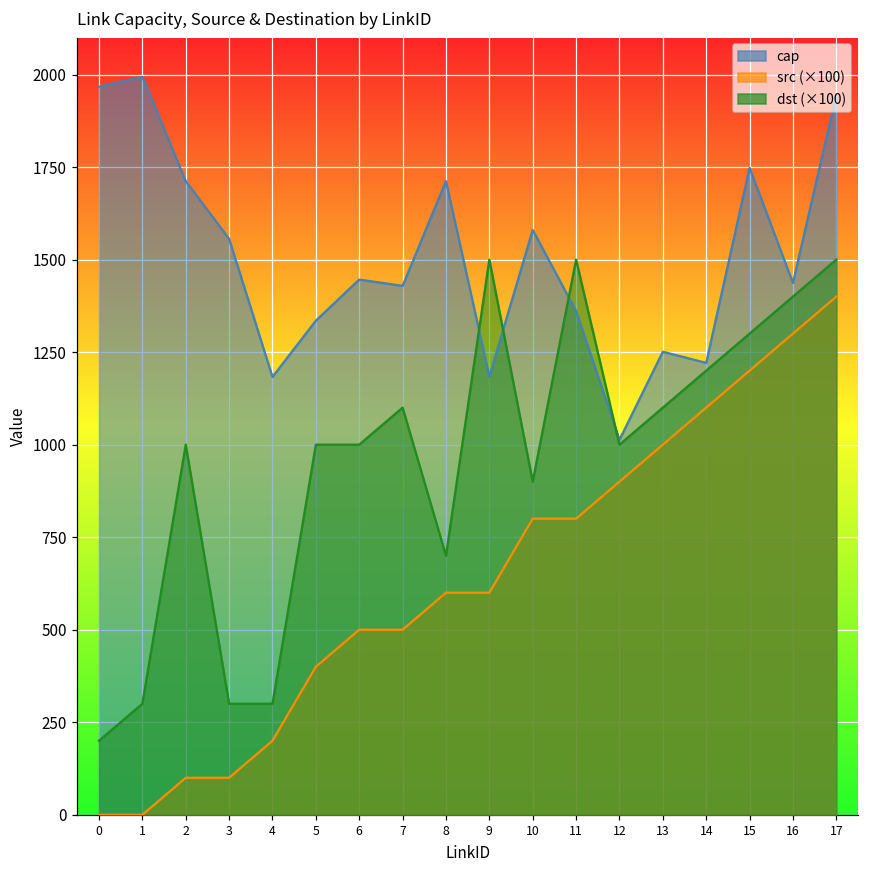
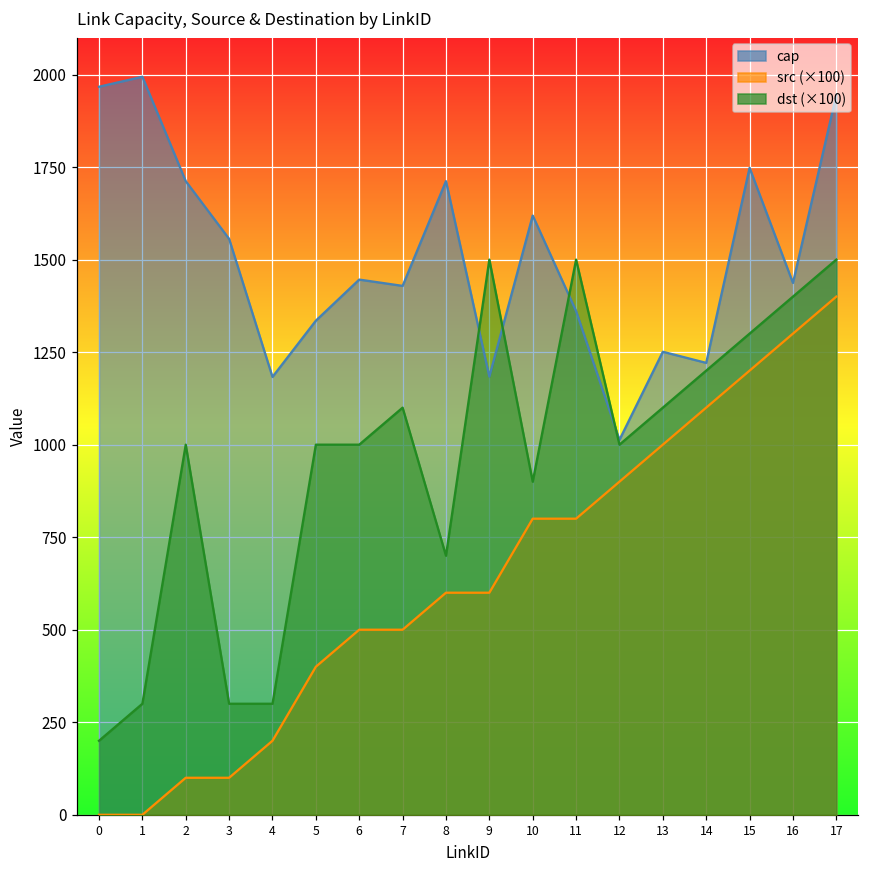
cap, 10: 1580 -> 1620
